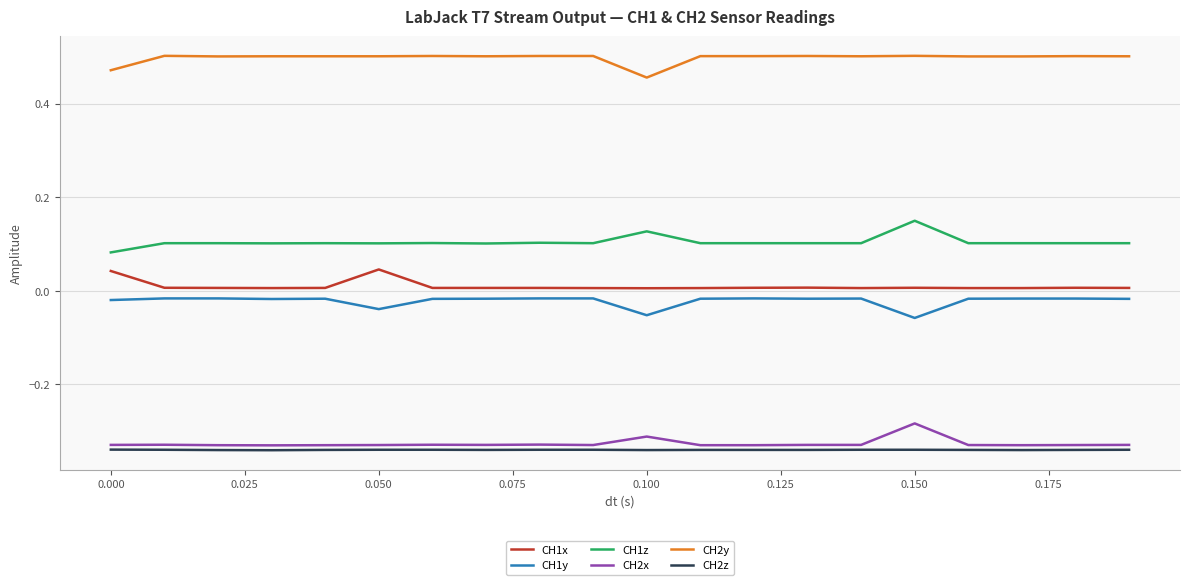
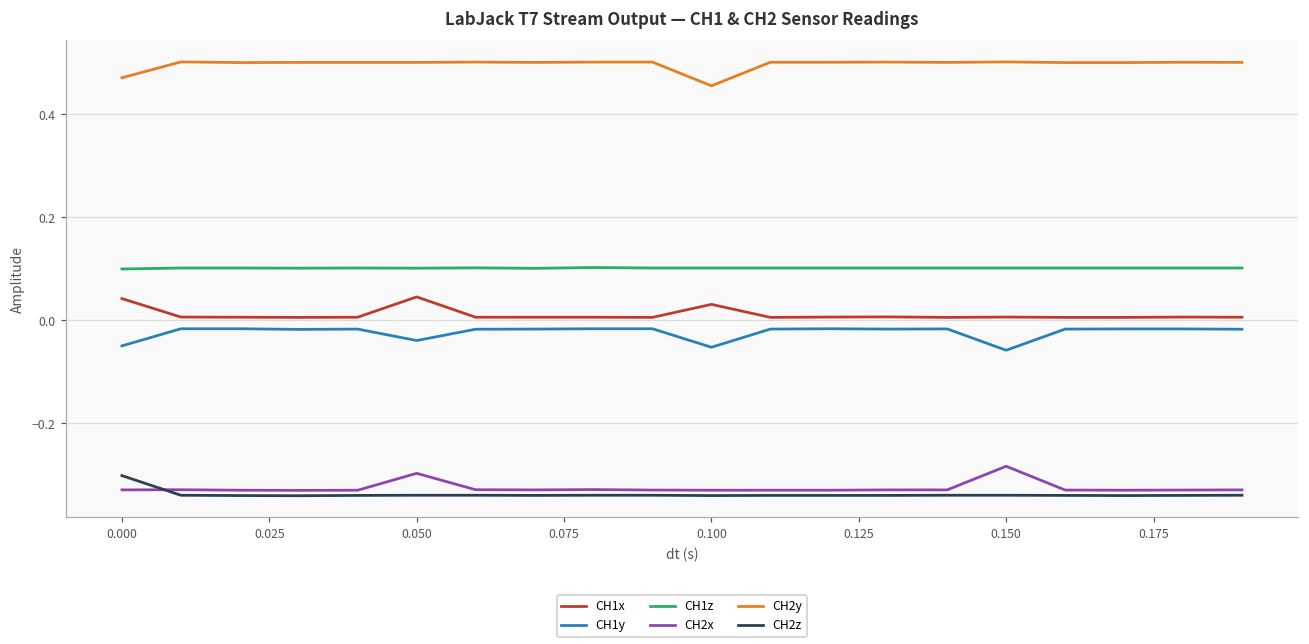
CH1y, 0.000: -0.02 -> -0.05
CH1z, 0.000: 0.08 -> 0.10
CH2z, 0.000: -0.34 -> -0.30
CH2x, 0.050: -0.33 -> -0.30
CH1x, 0.100: 0.01 -> 0.03
CH1z, 0.100: 0.13 -> 0.10
CH2x, 0.100: -0.31 -> -0.33
CH1z, 0.150: 0.15 -> 0.10
